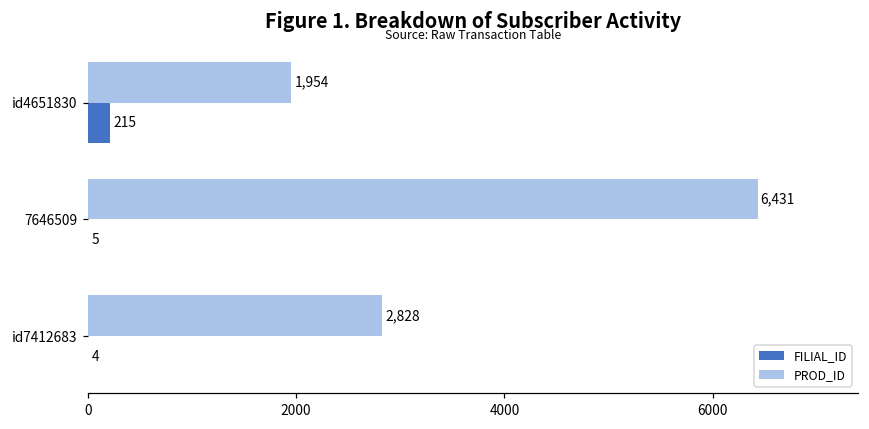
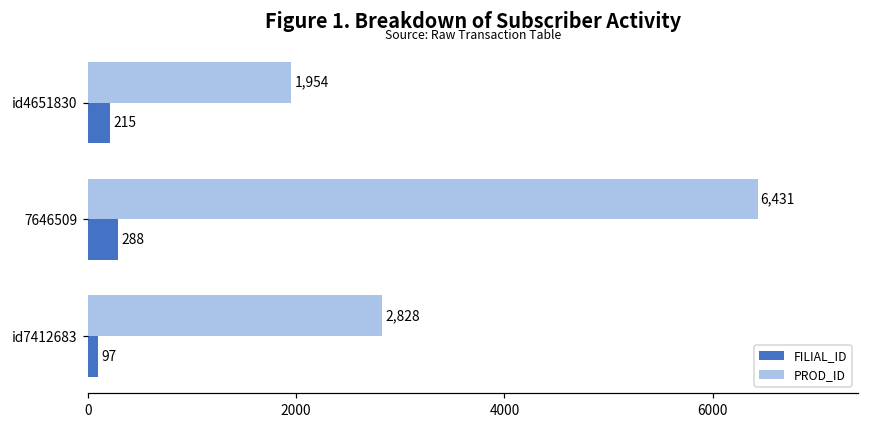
FILIAL_ID, 7646509: 5 -> 288
FILIAL_ID, id7412683: 4 -> 97
